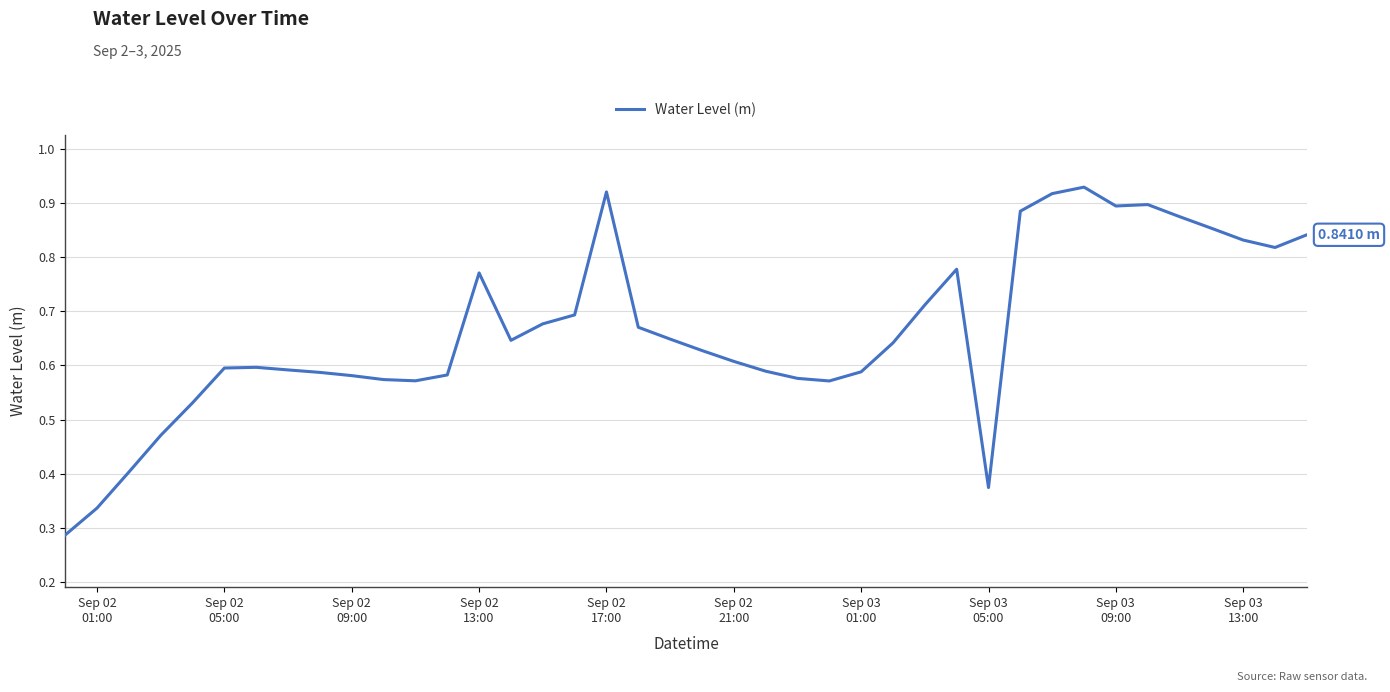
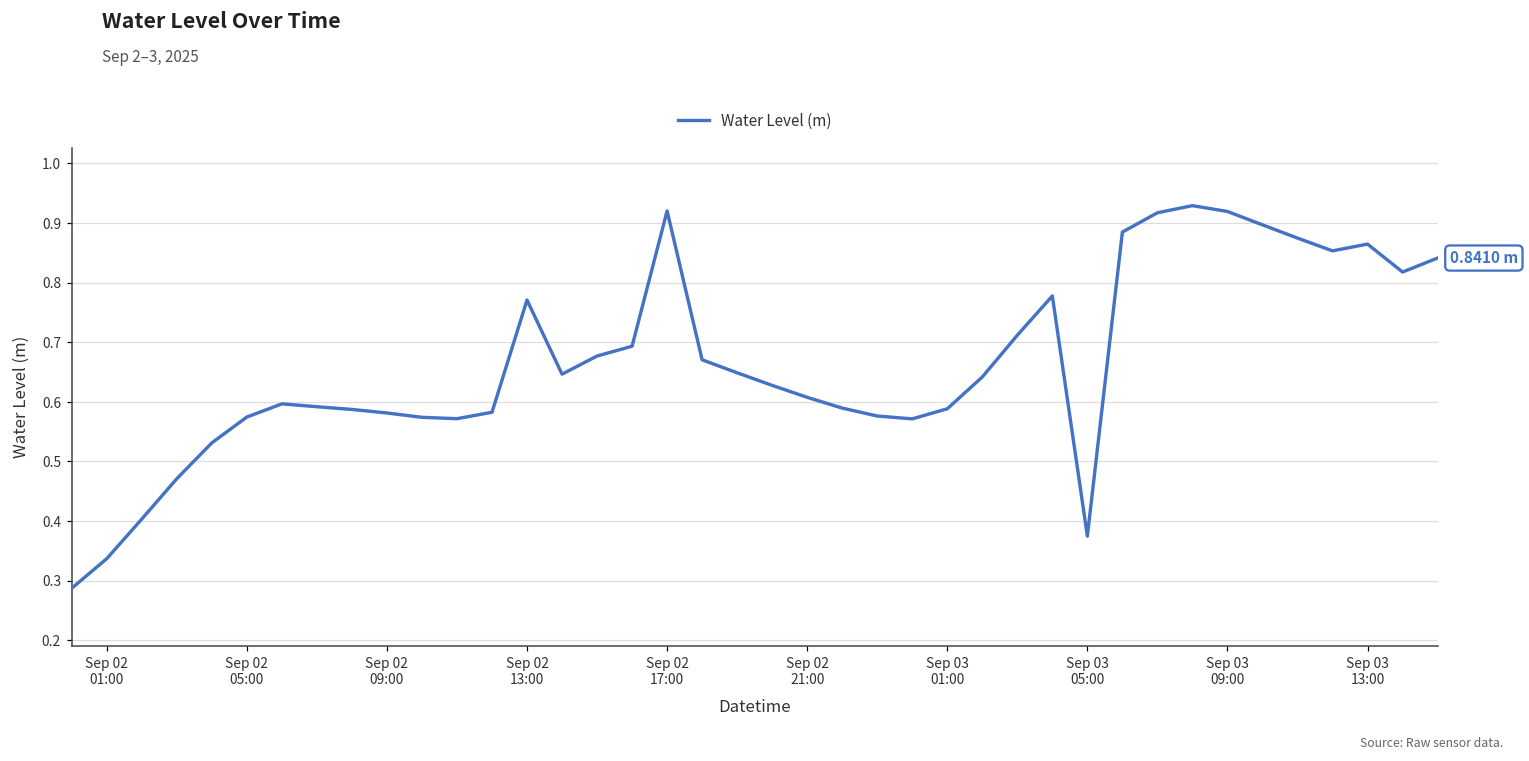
Sep 02 05:00: 0.60 -> 0.57
Sep 03 09:00: 0.89 -> 0.92
Sep 03 13:00: 0.83 -> 0.86
